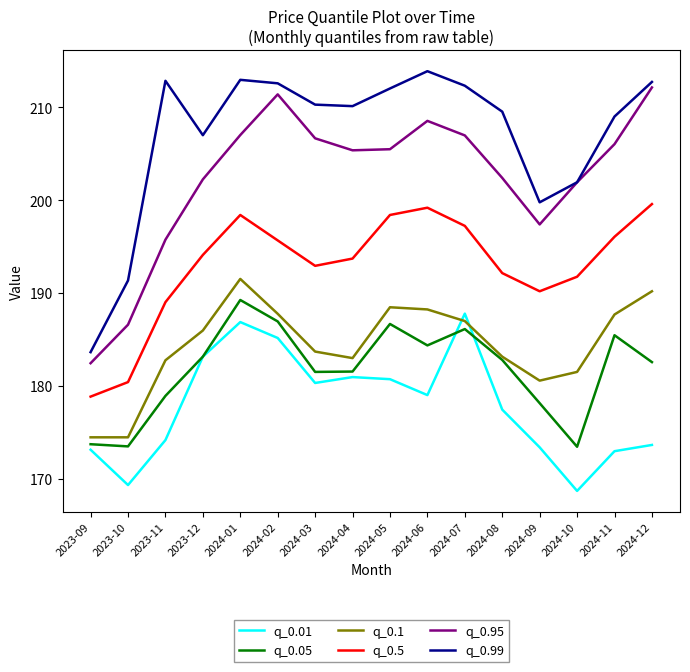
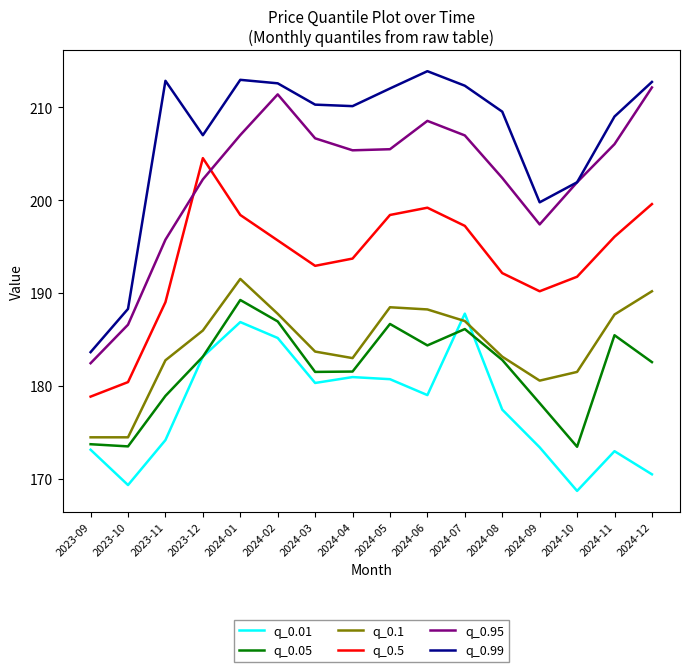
q_0.99, 2023-10: 191 -> 188
q_0.5, 2023-12: 194 -> 205
q_0.01, 2024-12: 174 -> 170
